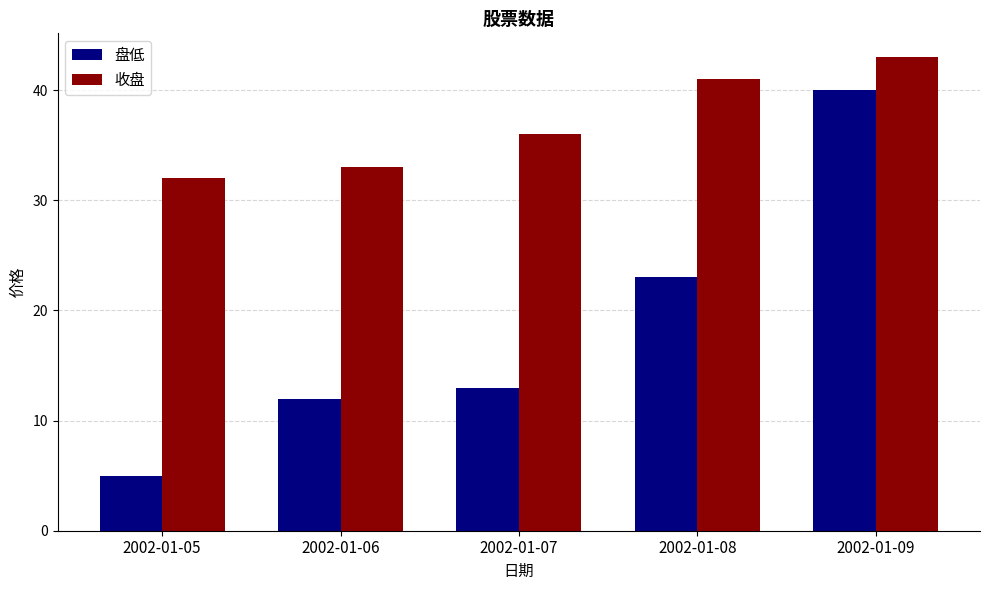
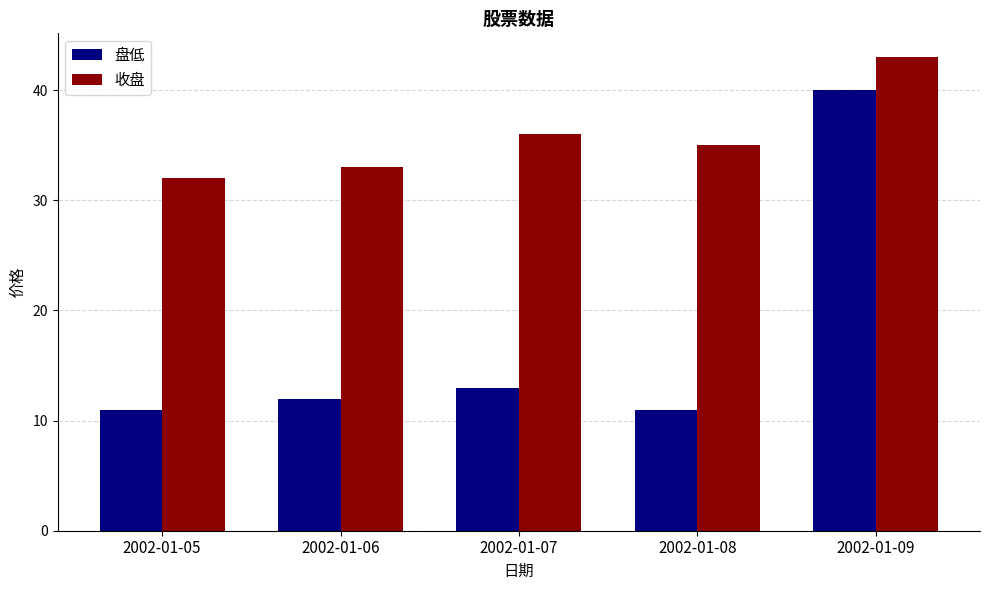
盘低, 2002-01-05: 5 -> 11
盘低, 2002-01-08: 23 -> 11
收盘, 2002-01-08: 41 -> 35
